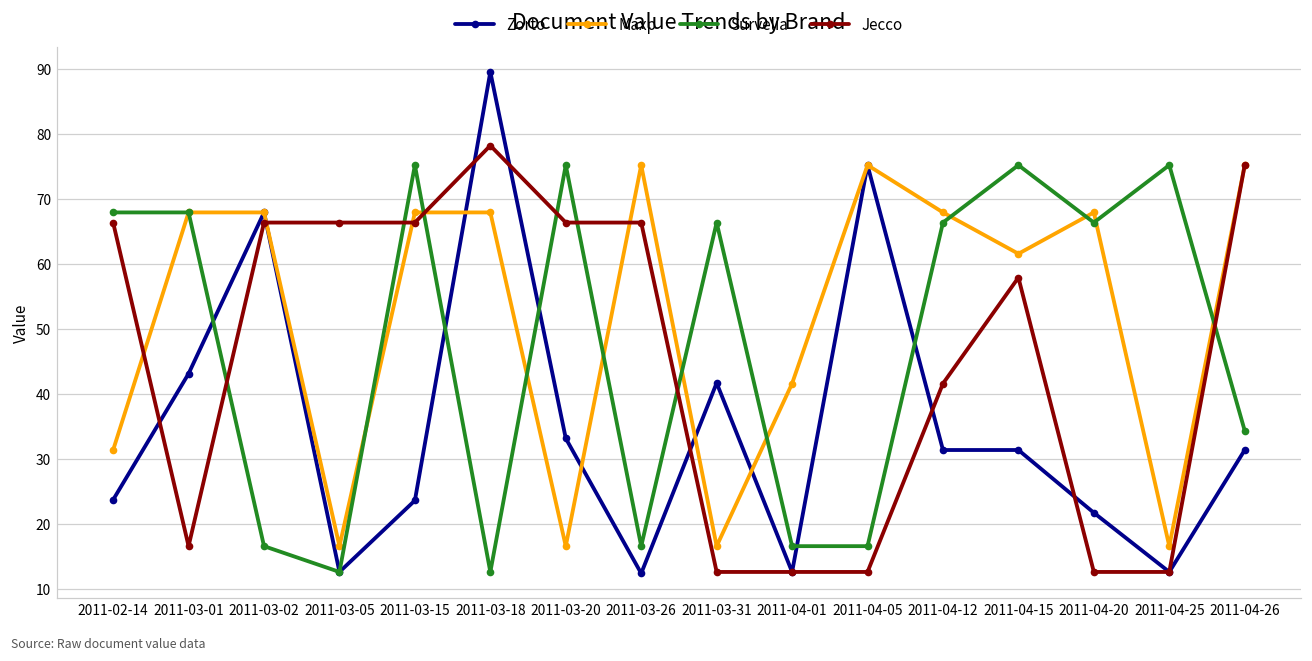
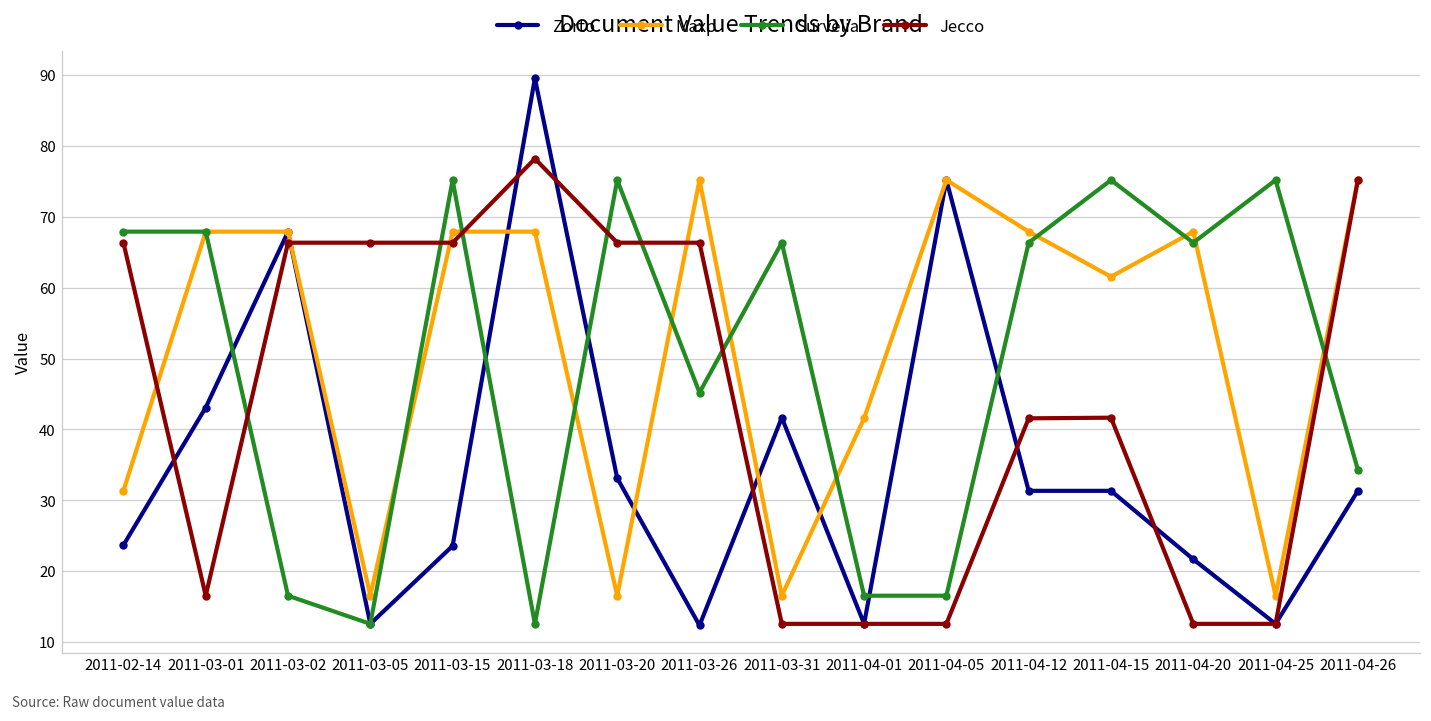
Survelia, 2011-03-26: 17 -> 45
Jecco, 2011-04-15: 58 -> 42
